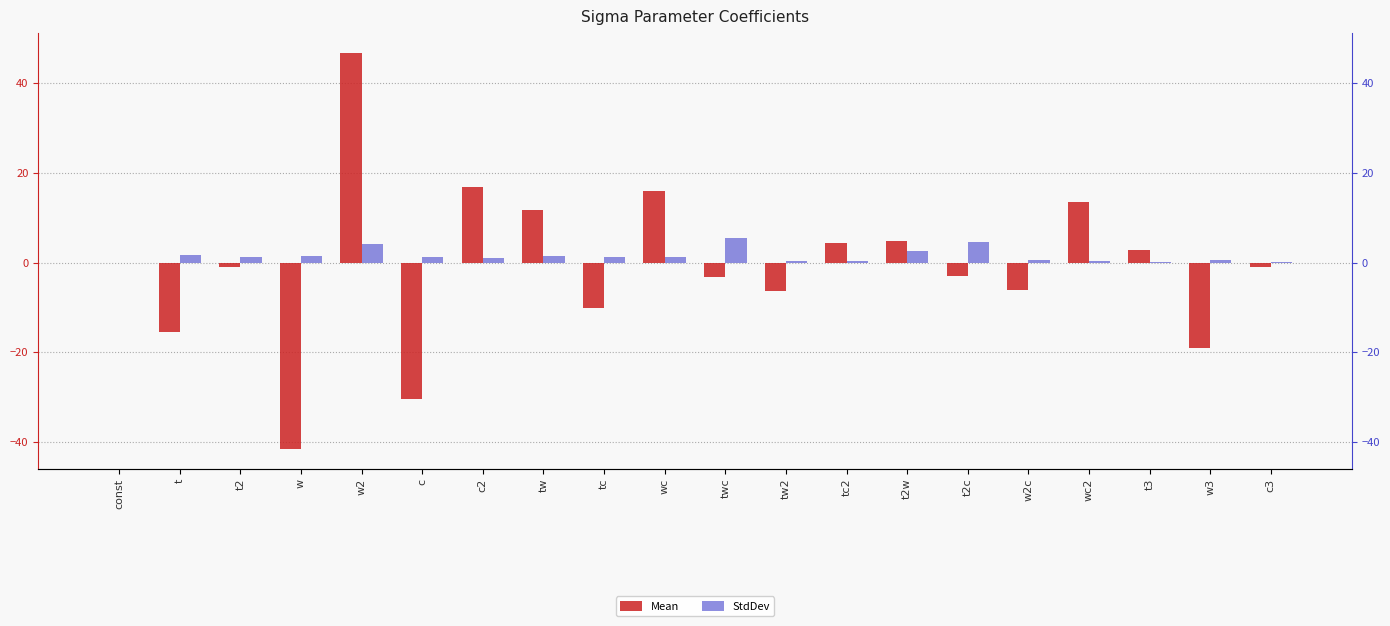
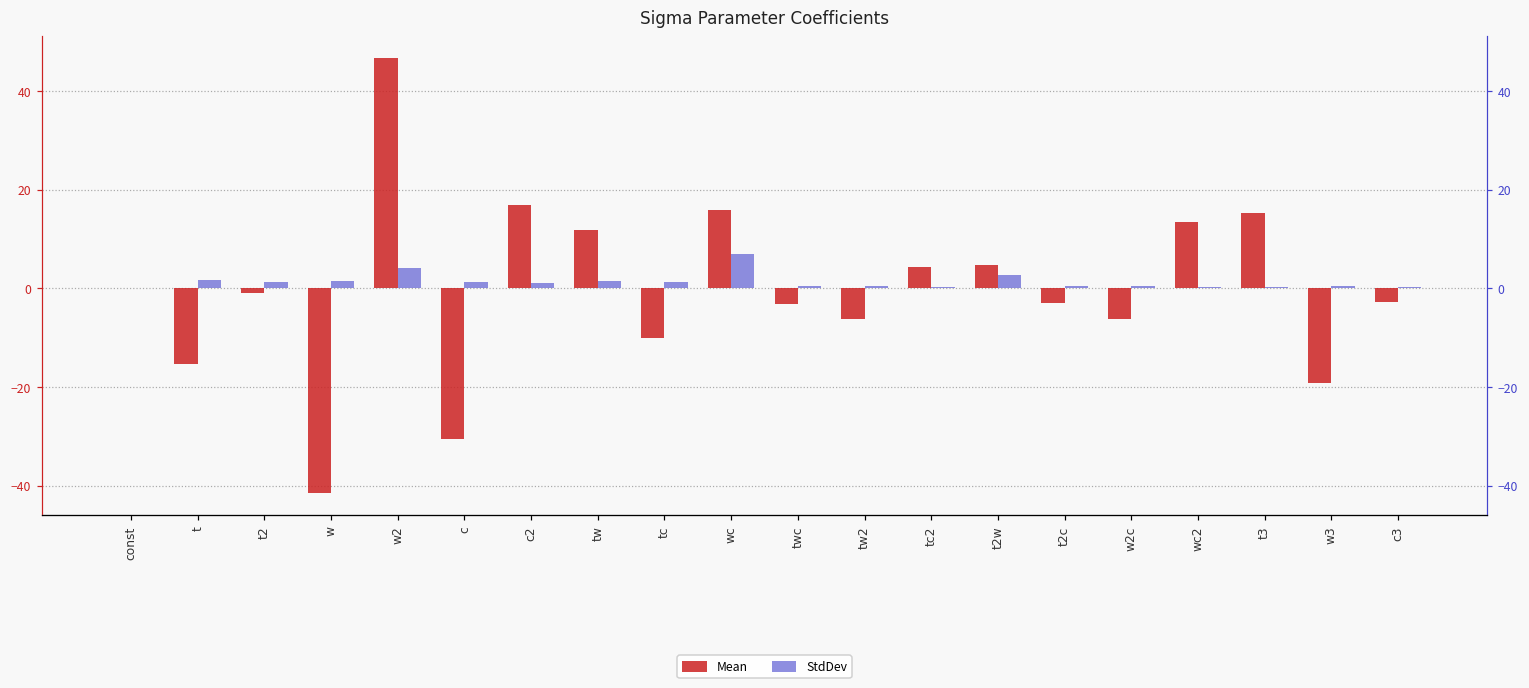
StdDev, wc: 1 -> 7
StdDev, twc: 6 -> 0
StdDev, t2c: 5 -> 0
Mean, t3: 3 -> 15
Mean, c3: -1 -> -3
